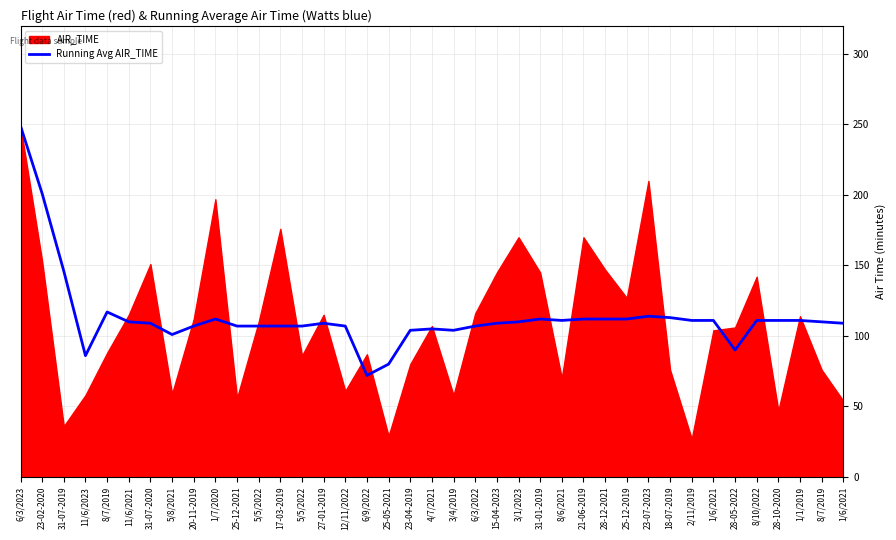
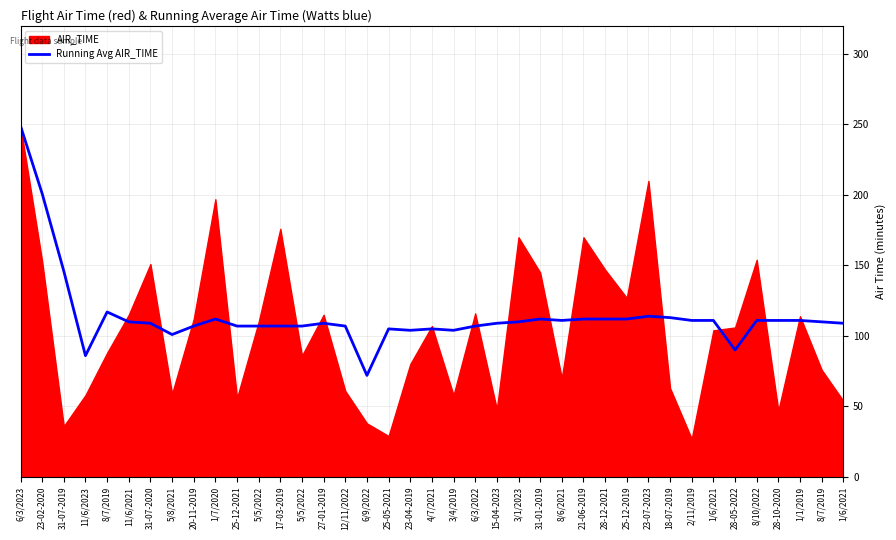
AIR_TIME, 6/9/2022: 87 -> 38
Running Avg AIR_TIME, 25-05-2021: 80 -> 105
AIR_TIME, 15-04-2023: 145 -> 48
AIR_TIME, 18-07-2019: 76 -> 63
AIR_TIME, 8/10/2022: 142 -> 154
